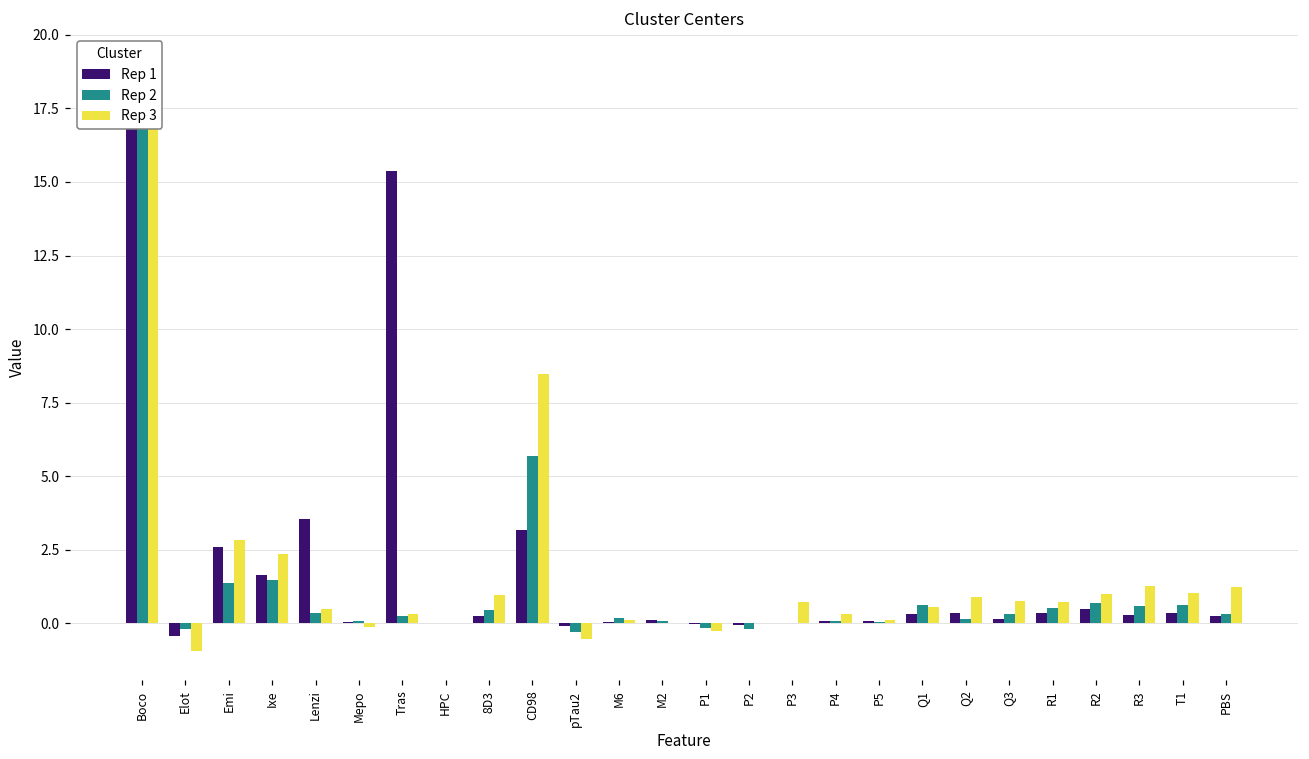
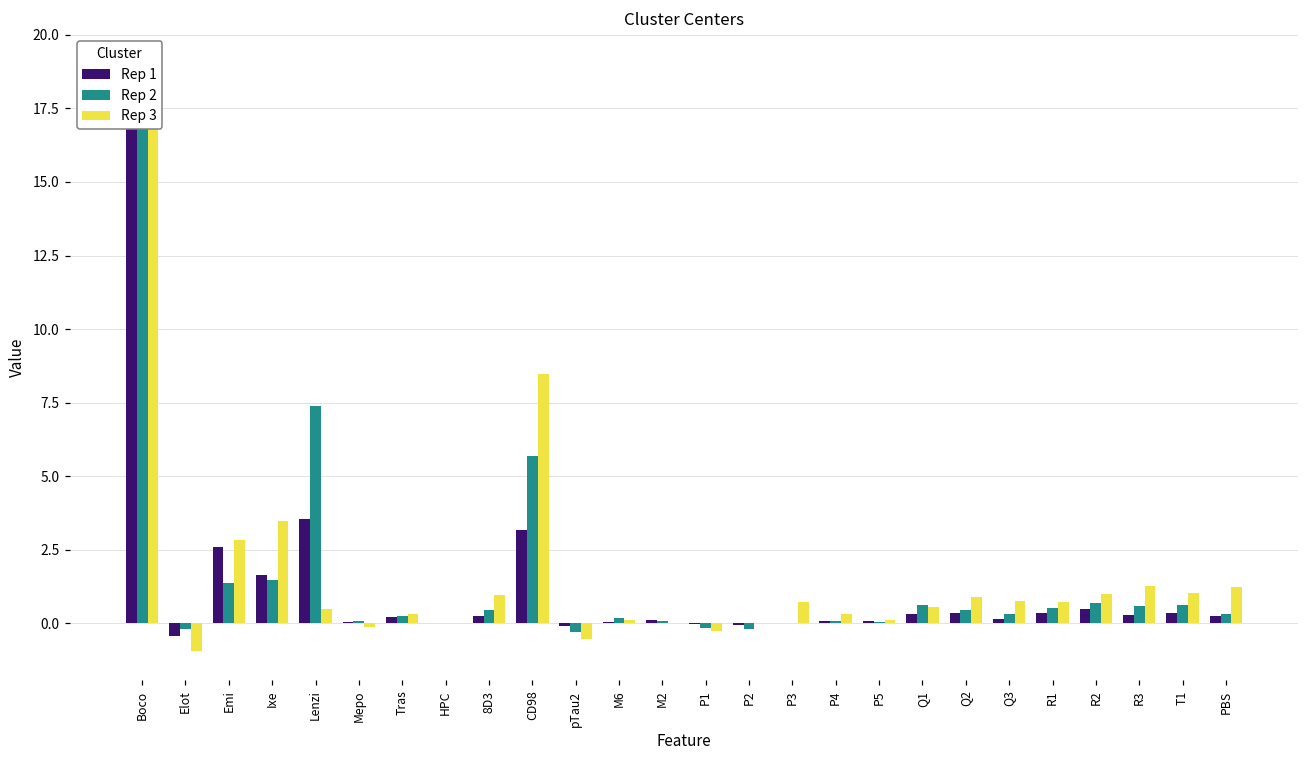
Rep 3, Ixe: 2.4 -> 3.5
Rep 2, Lenzi: 0.4 -> 7.4
Rep 1, Tras: 15.4 -> 0.2
Rep 2, Q2: 0.2 -> 0.5
